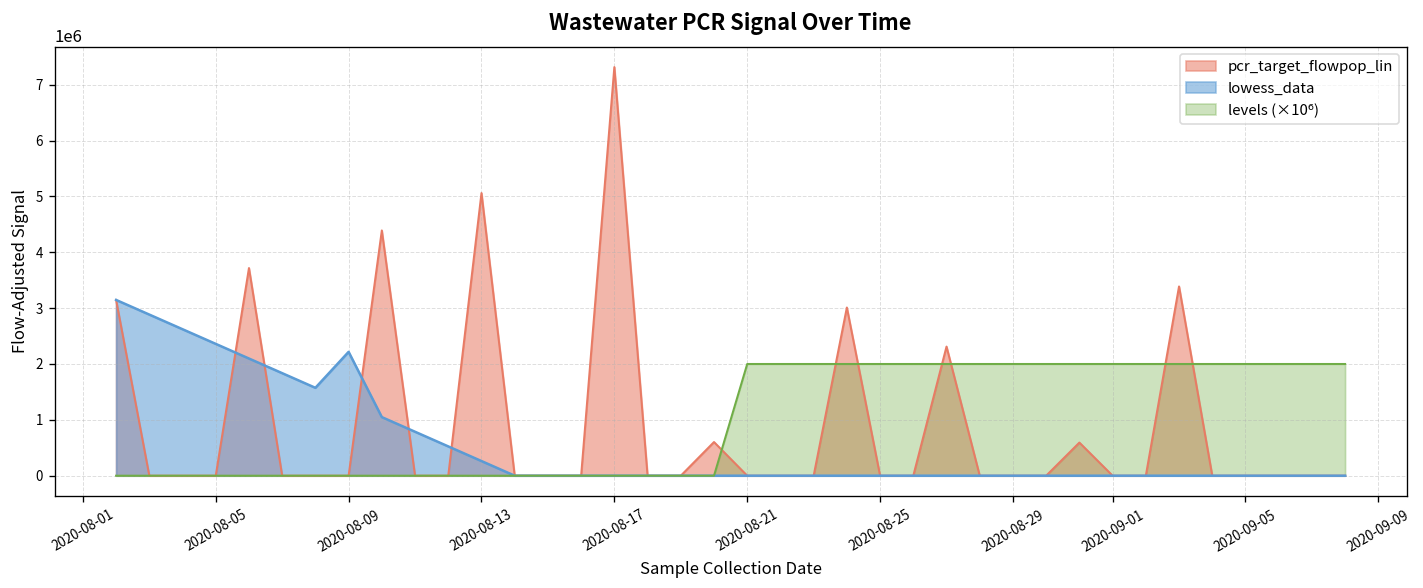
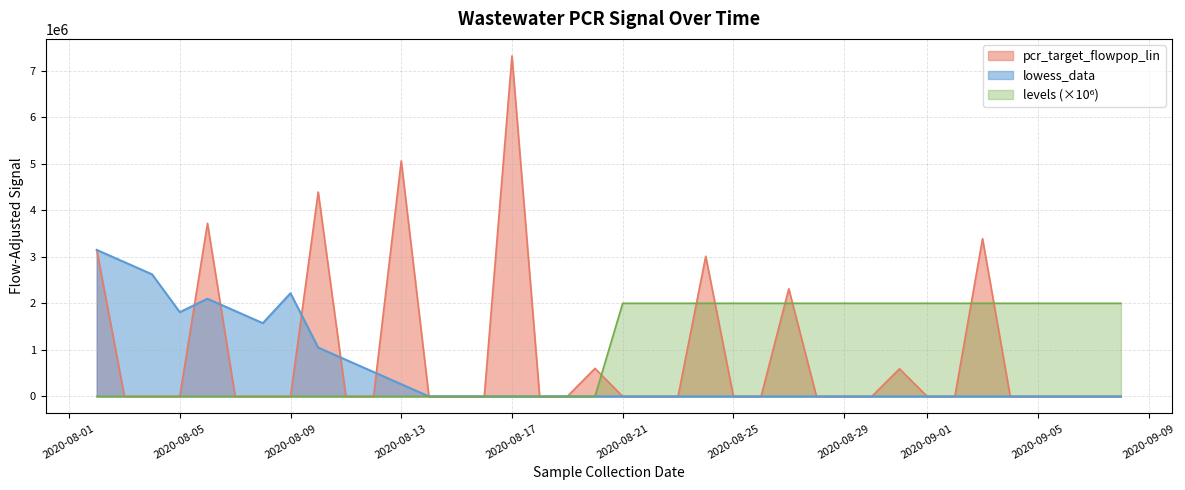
lowess_data, 2020-08-05: 2400000 -> 1800000
